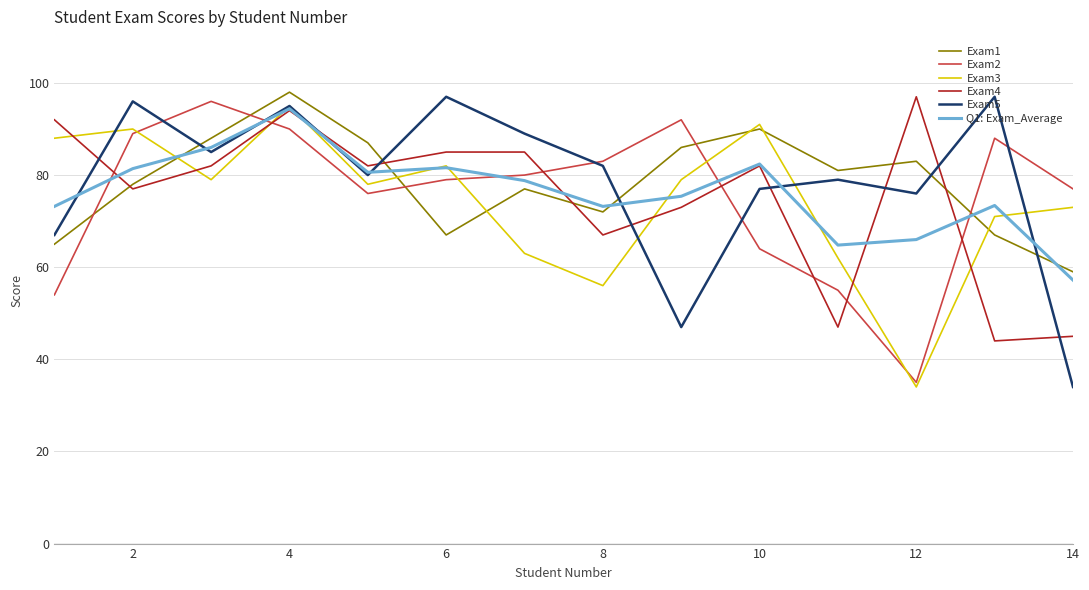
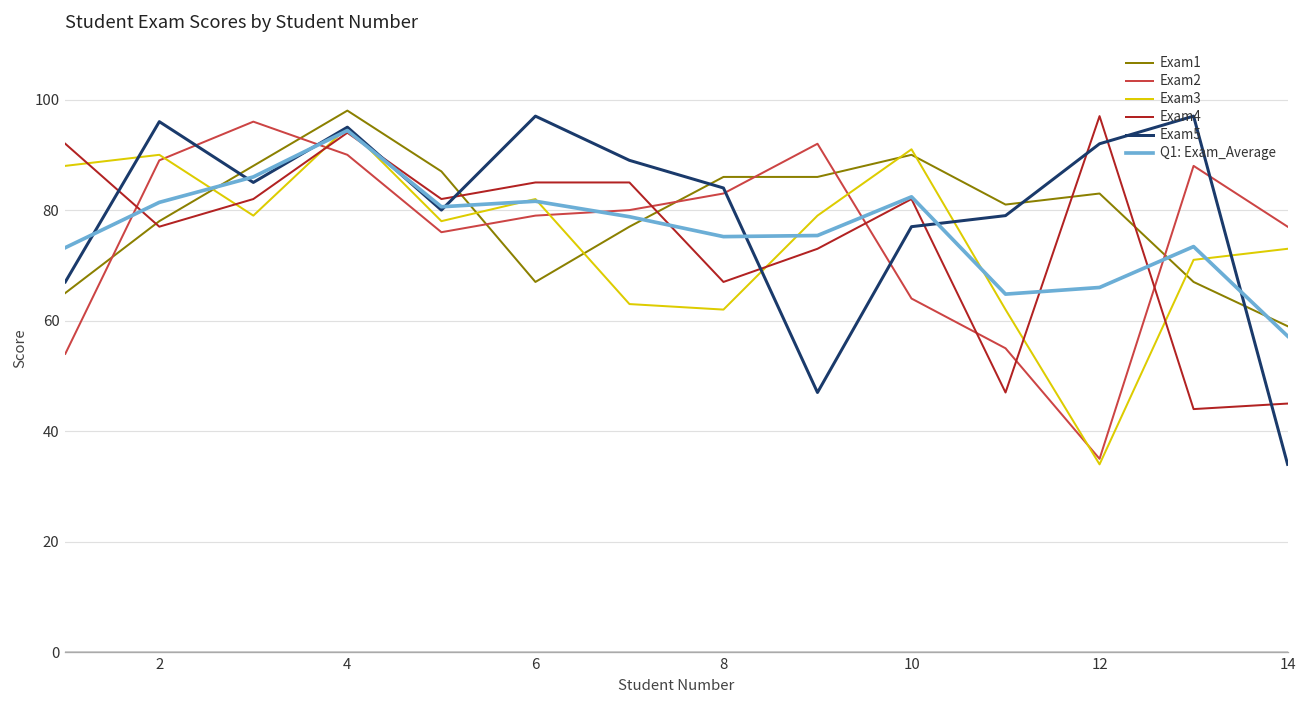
Exam1, 8: 72 -> 86
Exam3, 8: 56 -> 62
Exam5, 8: 82 -> 84
Q1: Exam_Average, 8: 73 -> 75
Exam5, 12: 76 -> 92
